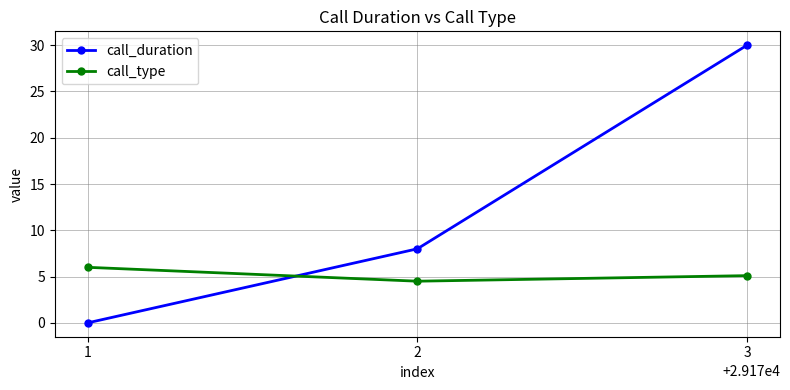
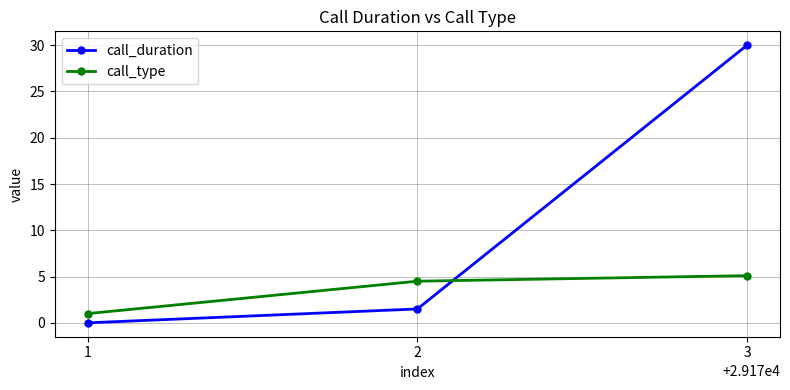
call_type, 1: 6 -> 1
call_duration, 2: 8 -> 2
